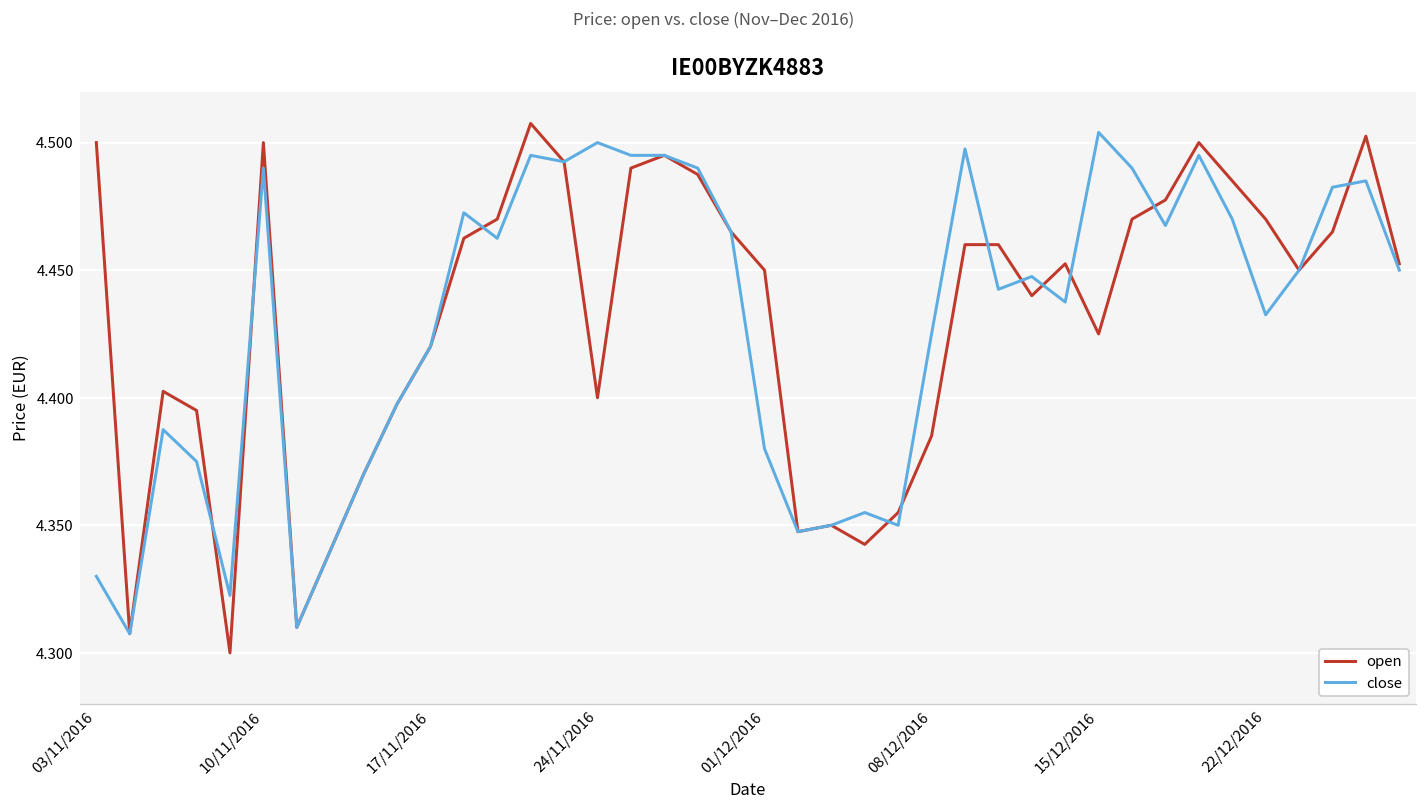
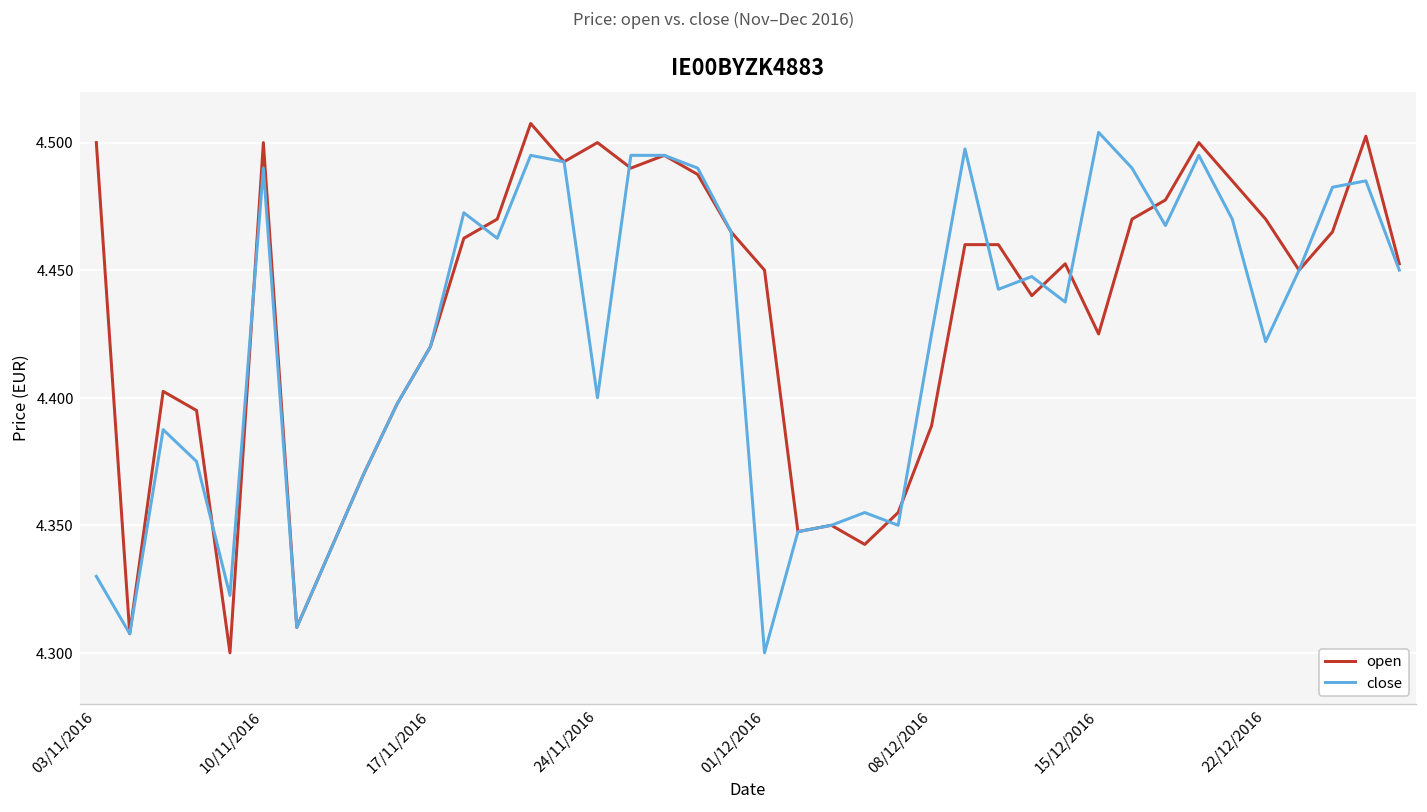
open, 24/11/2016: 4.4 -> 4.5
close, 24/11/2016: 4.5 -> 4.4
close, 01/12/2016: 4.38 -> 4.30
open, 08/12/2016: 4.385 -> 4.389
close, 22/12/2016: 4.433 -> 4.422
